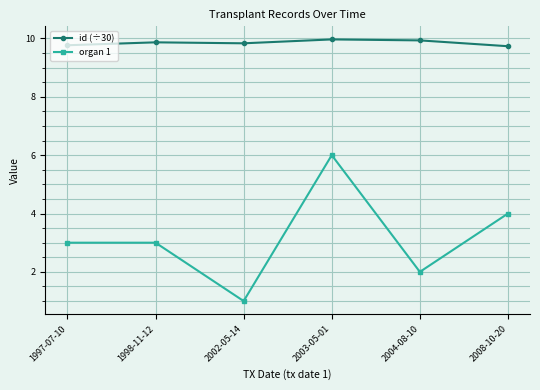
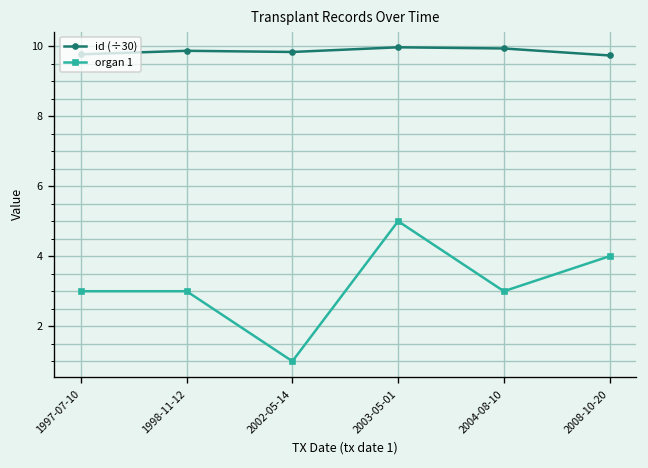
organ 1, 2003-05-01: 6 -> 5
organ 1, 2004-08-10: 2 -> 3
